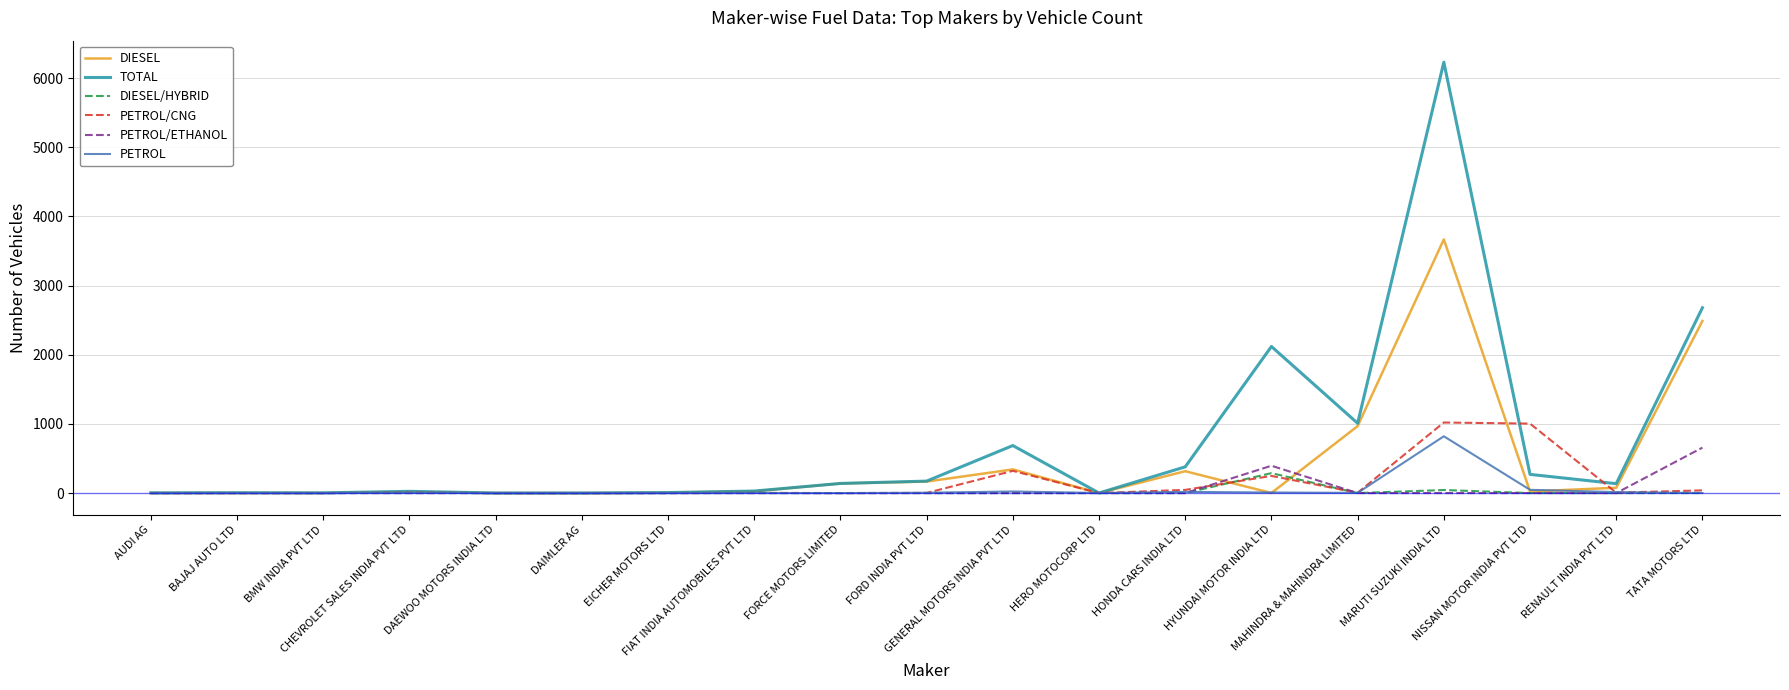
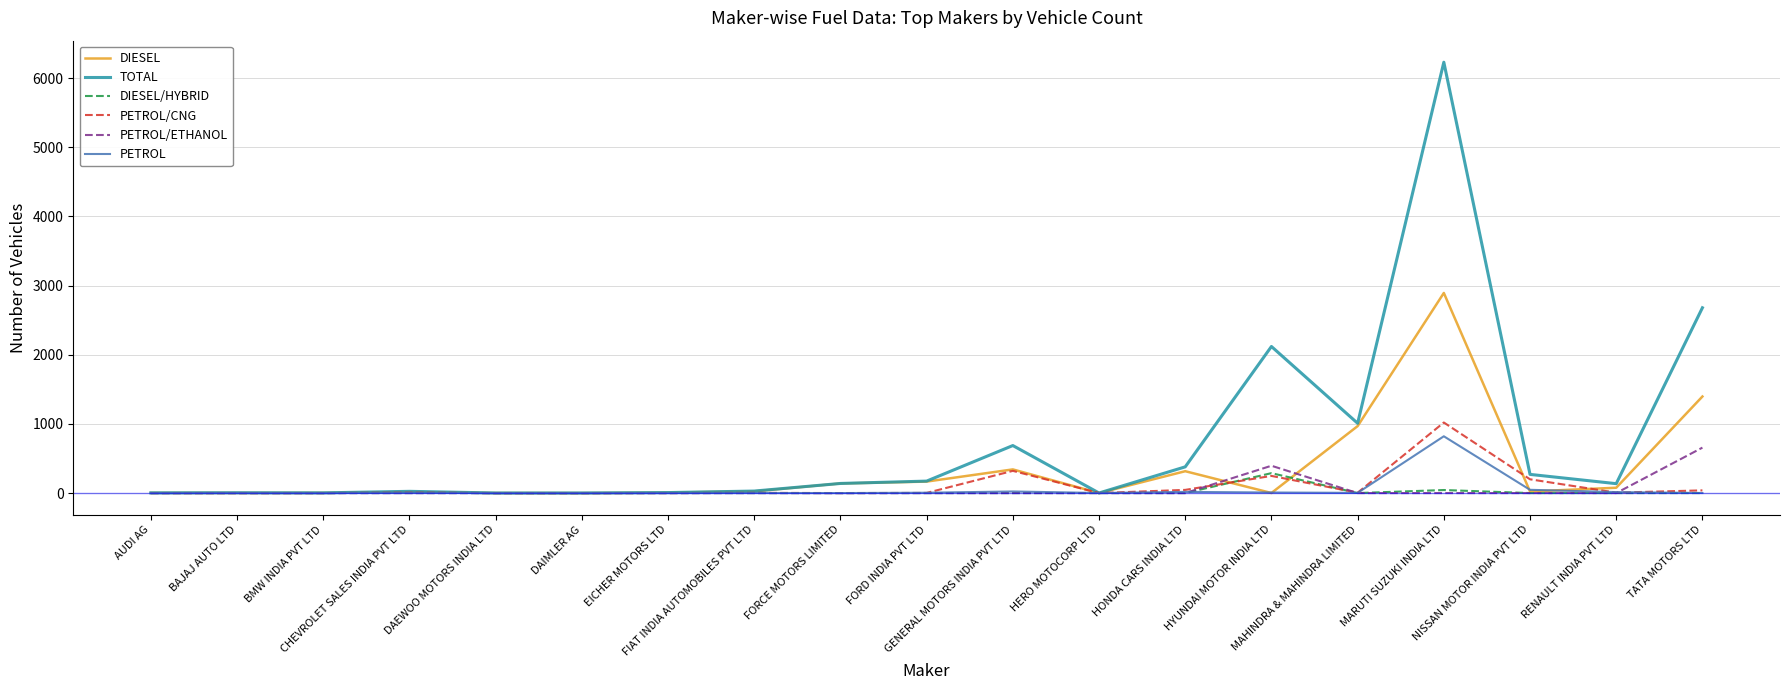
DIESEL, MARUTI SUZUKI INDIA LTD: 3700 -> 2900
PETROL/CNG, NISSAN MOTOR INDIA PVT LTD: 1000 -> 200
DIESEL, TATA MOTORS LTD: 2500 -> 1400
